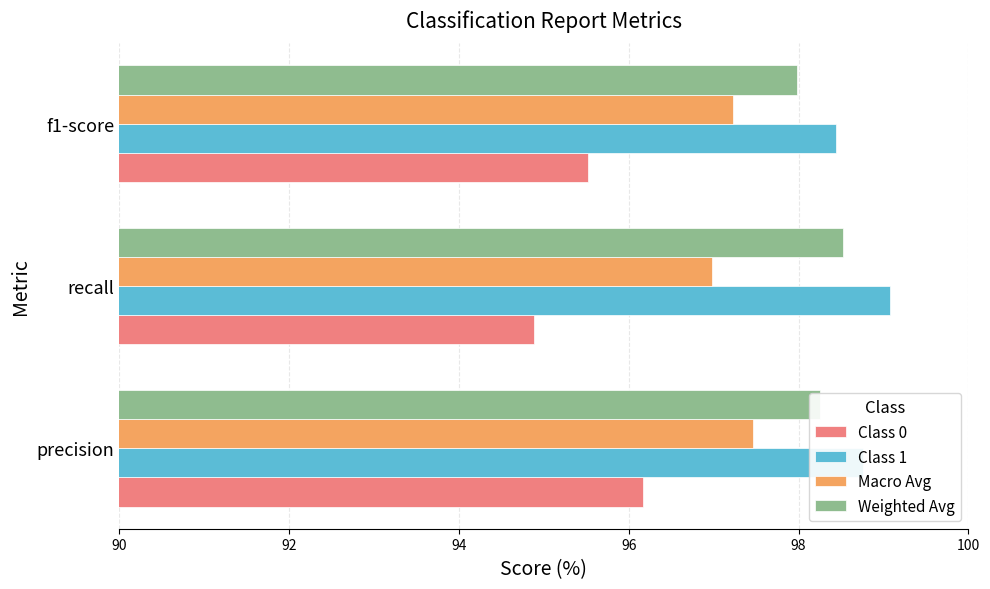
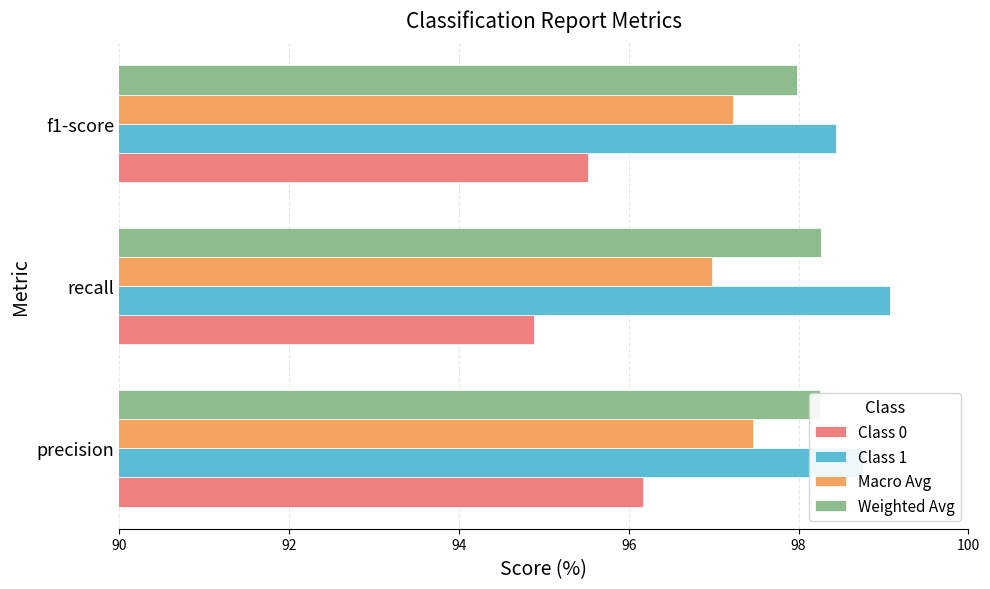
Weighted Avg, recall: 98.5 -> 98.3
